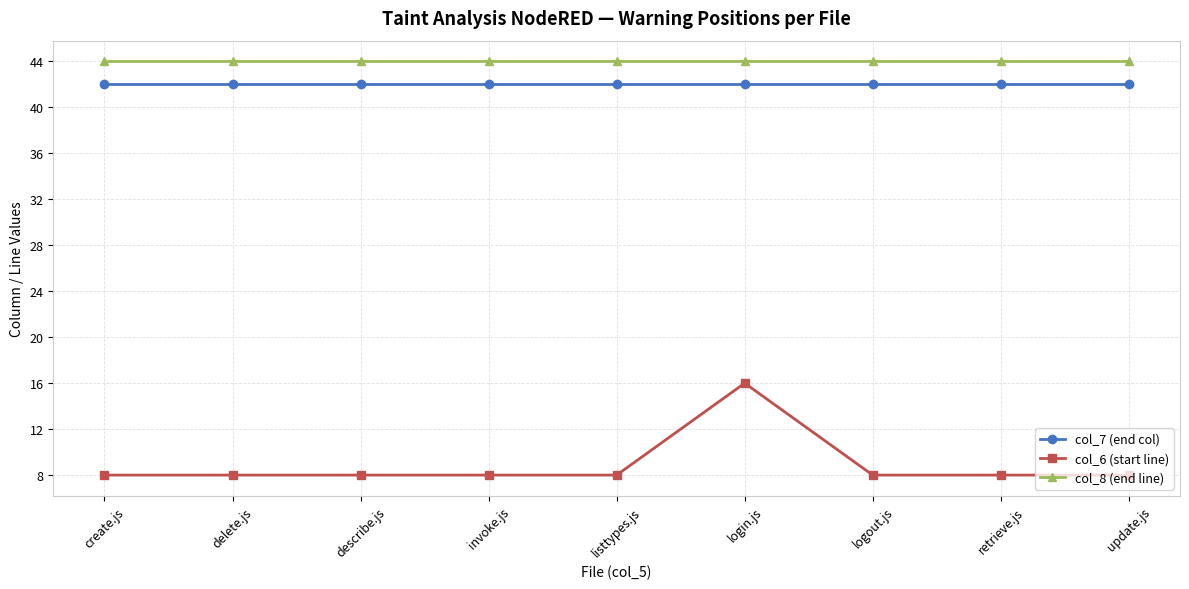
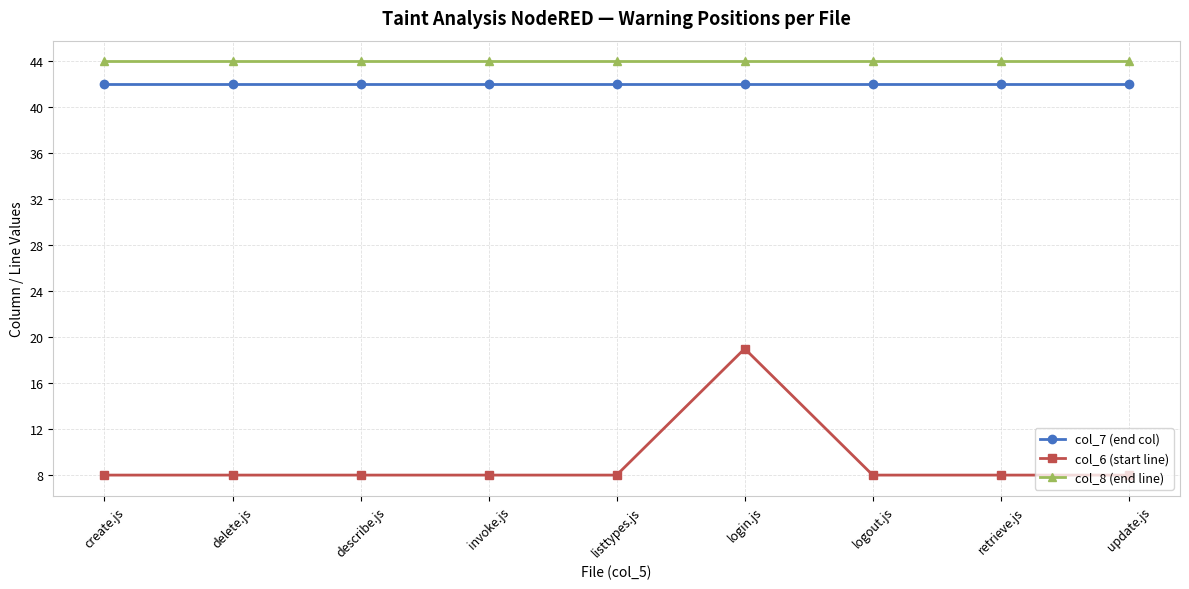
col_6 (start line), login.js: 16 -> 19
